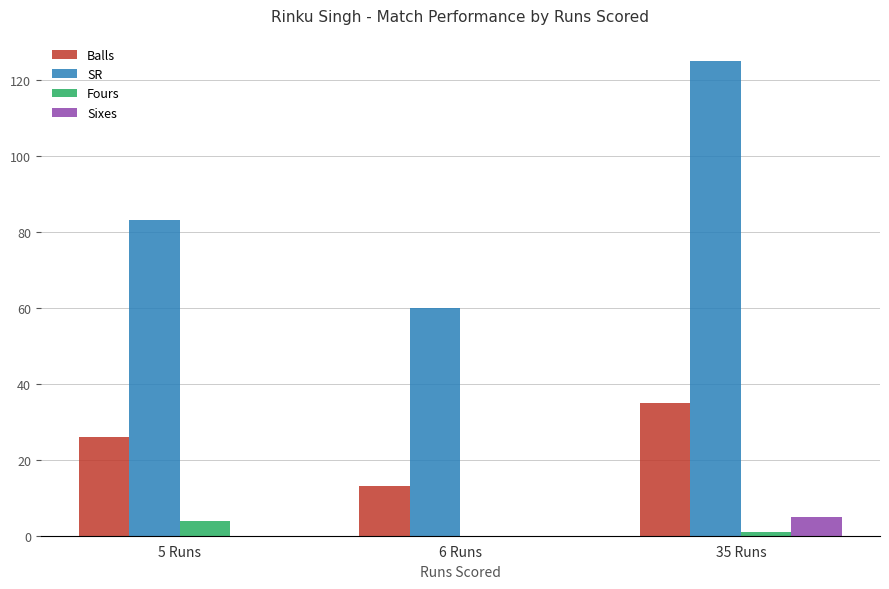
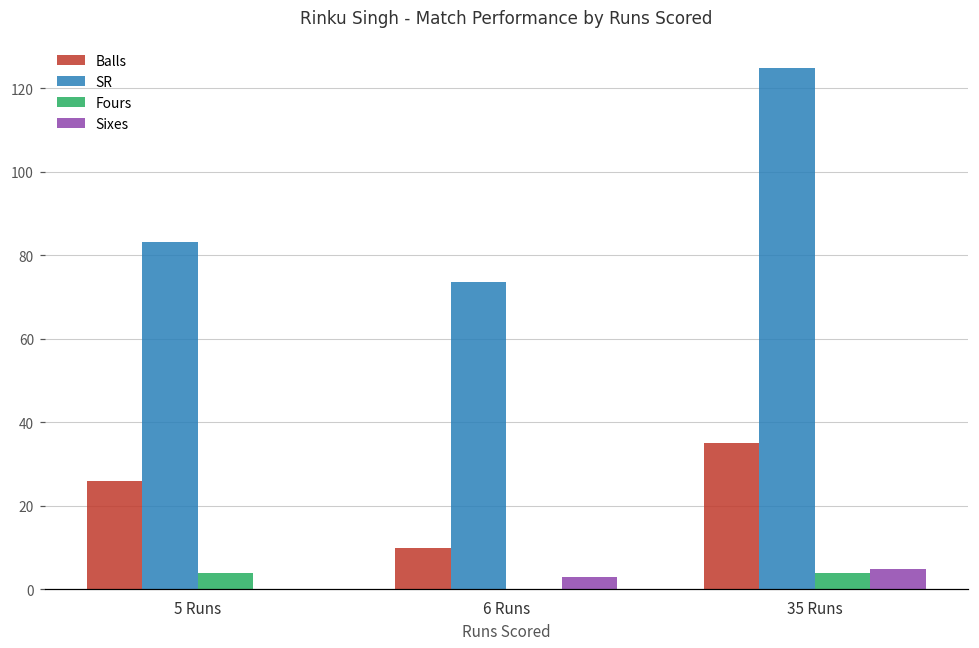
Balls, 6 Runs: 13 -> 10
SR, 6 Runs: 60 -> 74
Sixes, 6 Runs: 0 -> 3
Fours, 35 Runs: 1 -> 4
